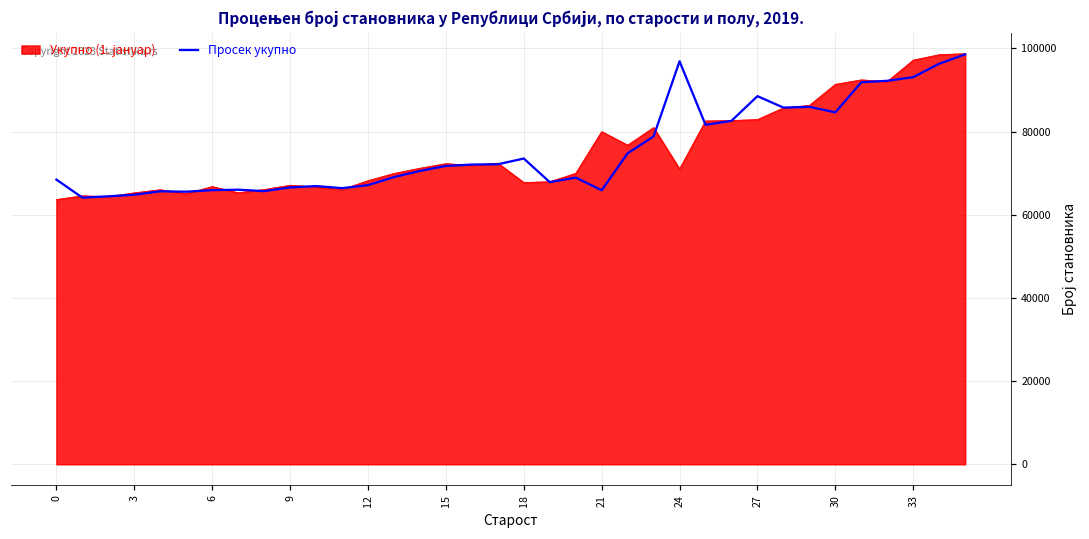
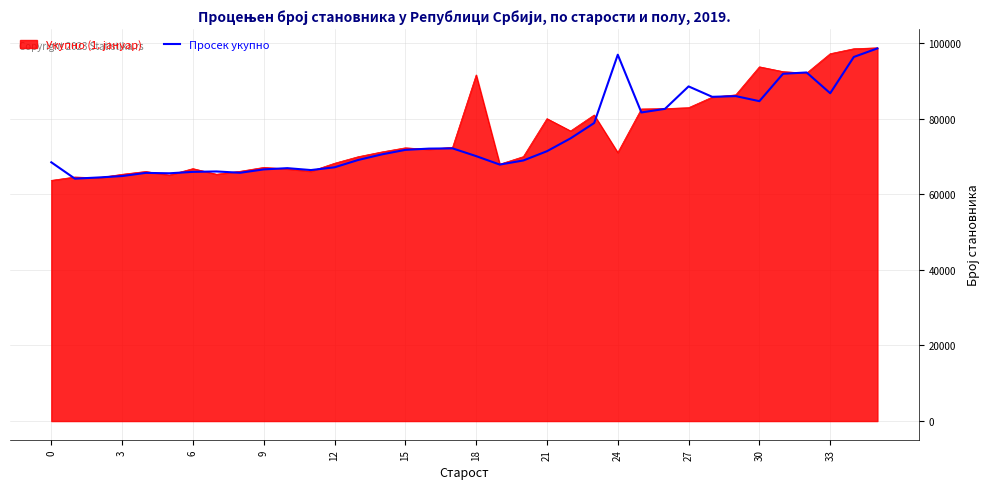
Укупно (1. јануар), 18: 68000 -> 92000
Просек укупно, 18: 74000 -> 70000
Просек укупно, 21: 66000 -> 71000
Укупно (1. јануар), 30: 91000 -> 94000
Просек укупно, 33: 93000 -> 87000
